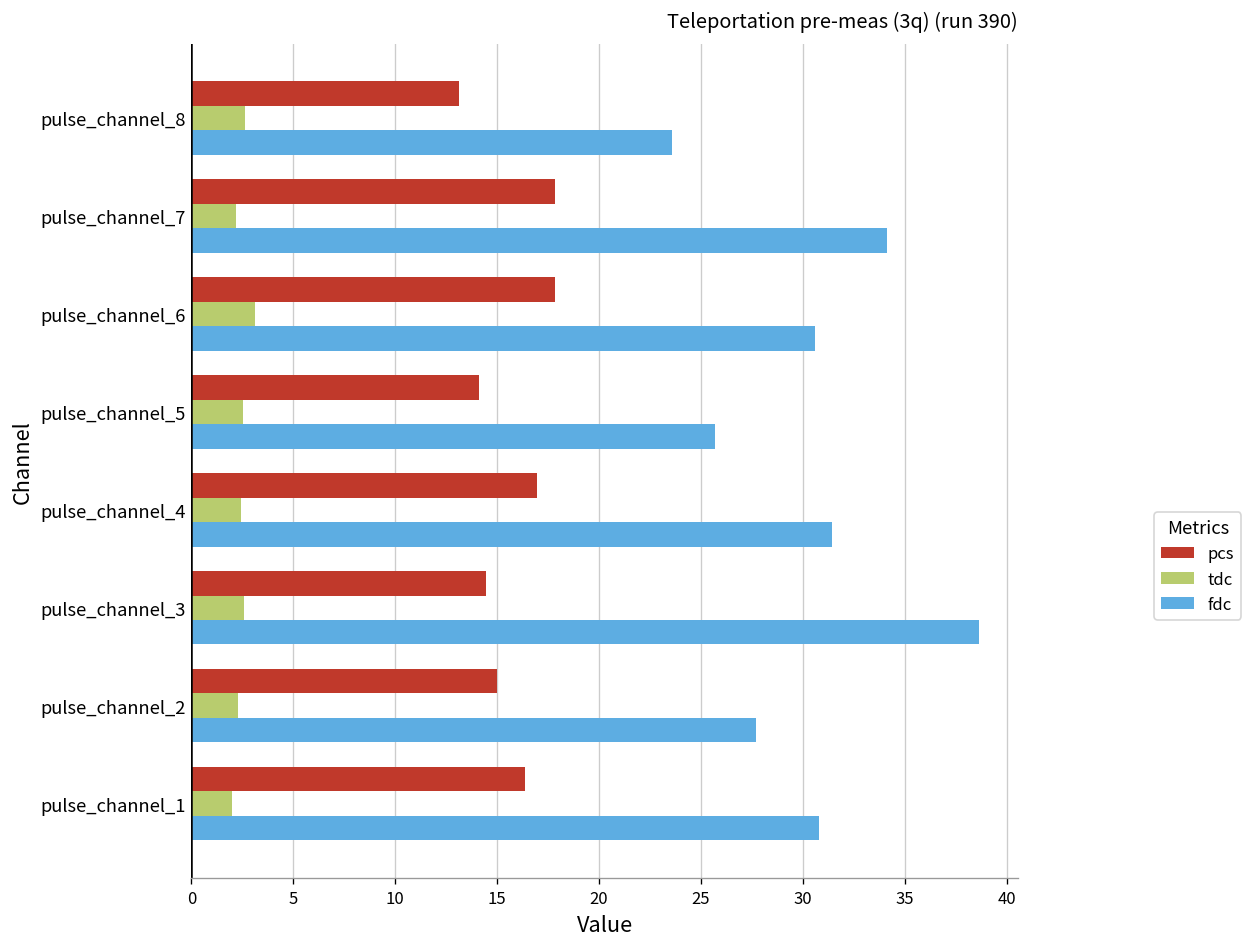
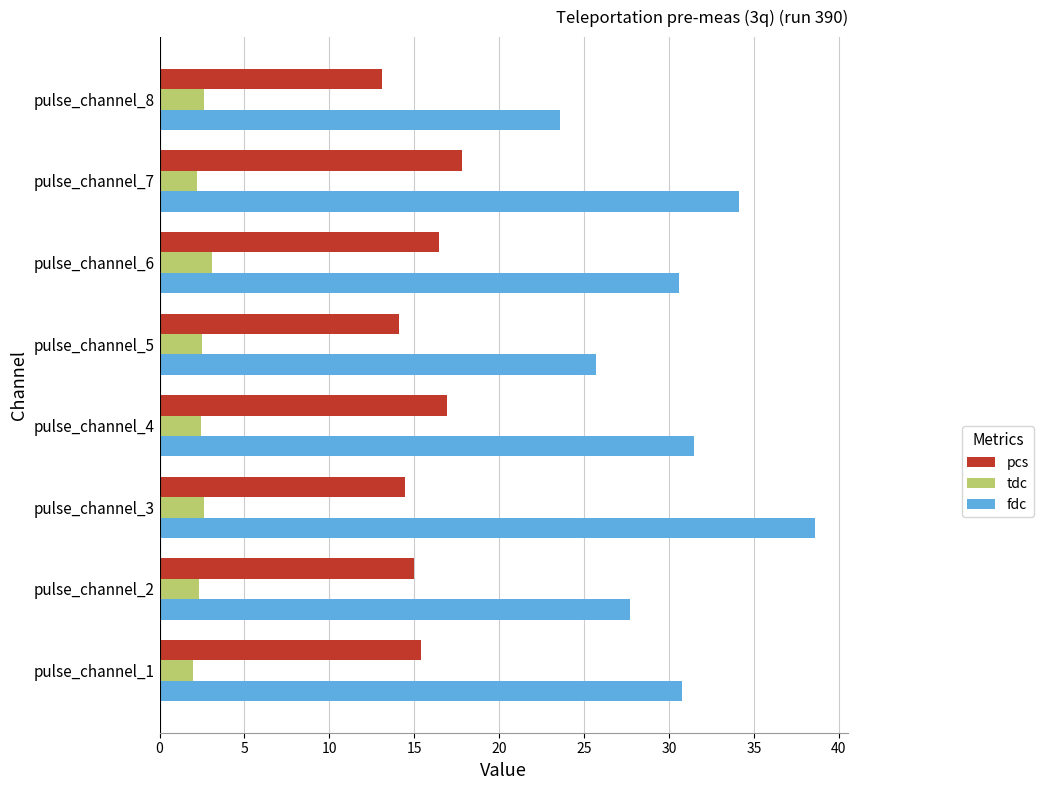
pcs, pulse_channel_6: 17.8 -> 16.5
pcs, pulse_channel_1: 16.4 -> 15.4
